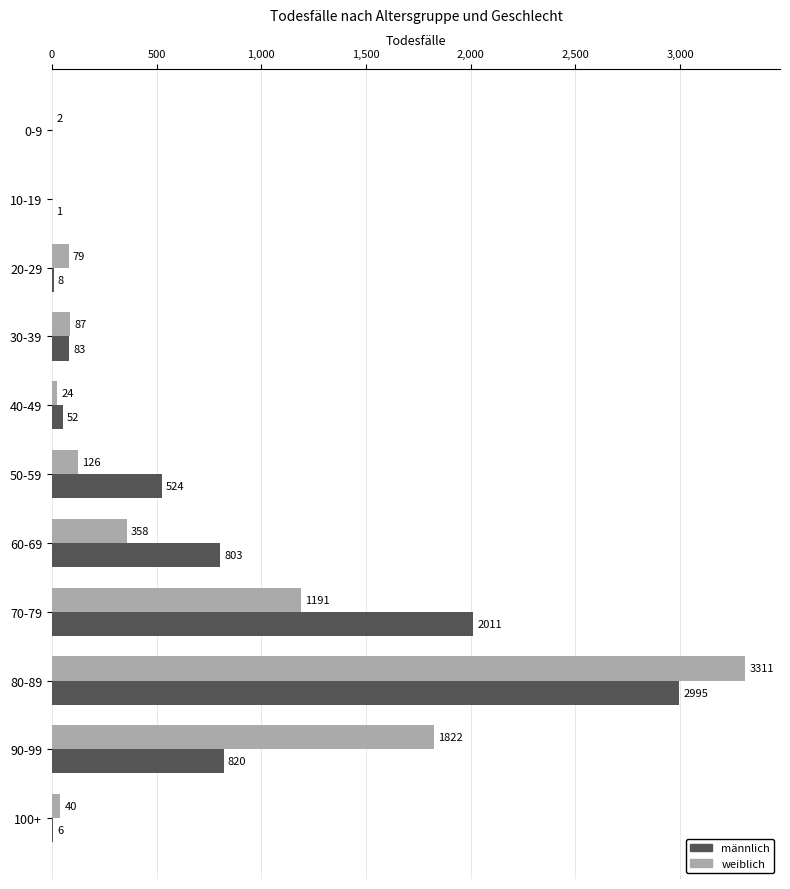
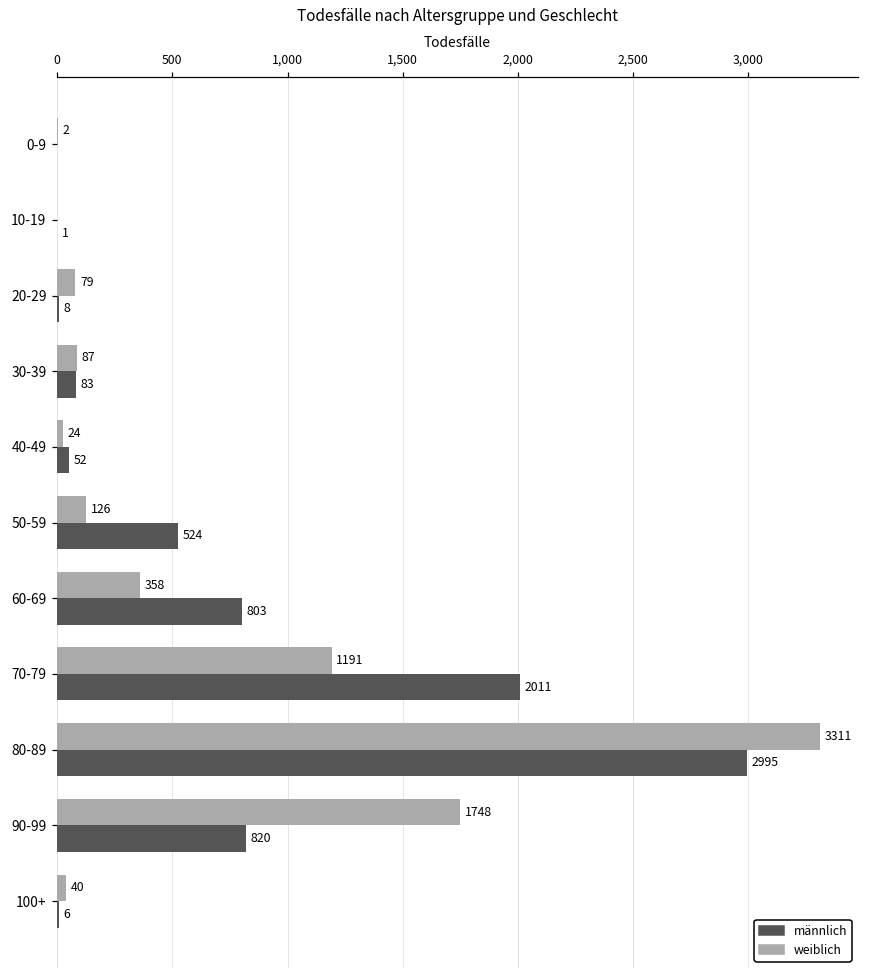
weiblich, 90-99: 1822 -> 1748
